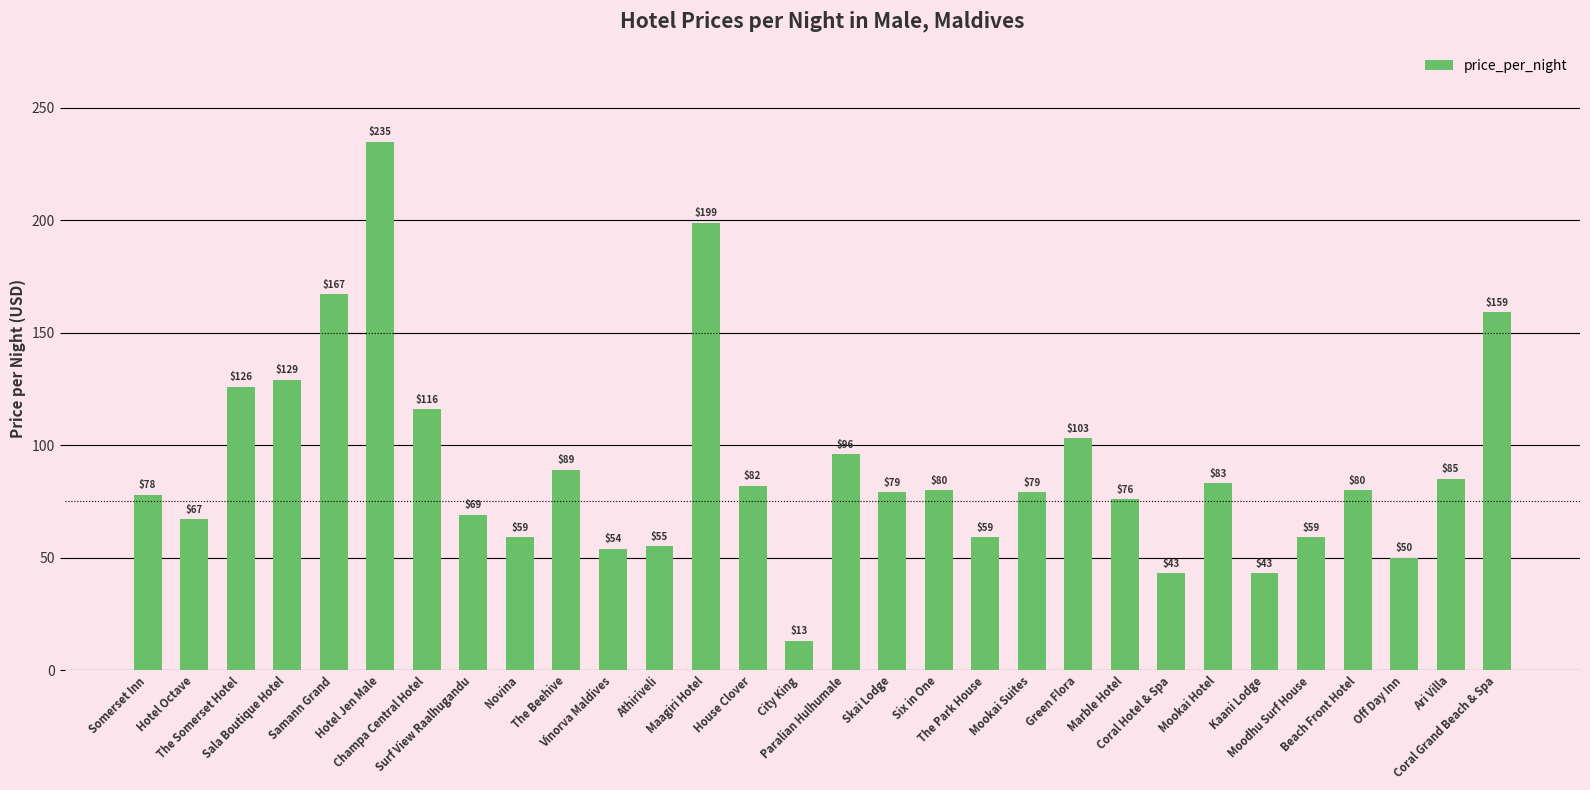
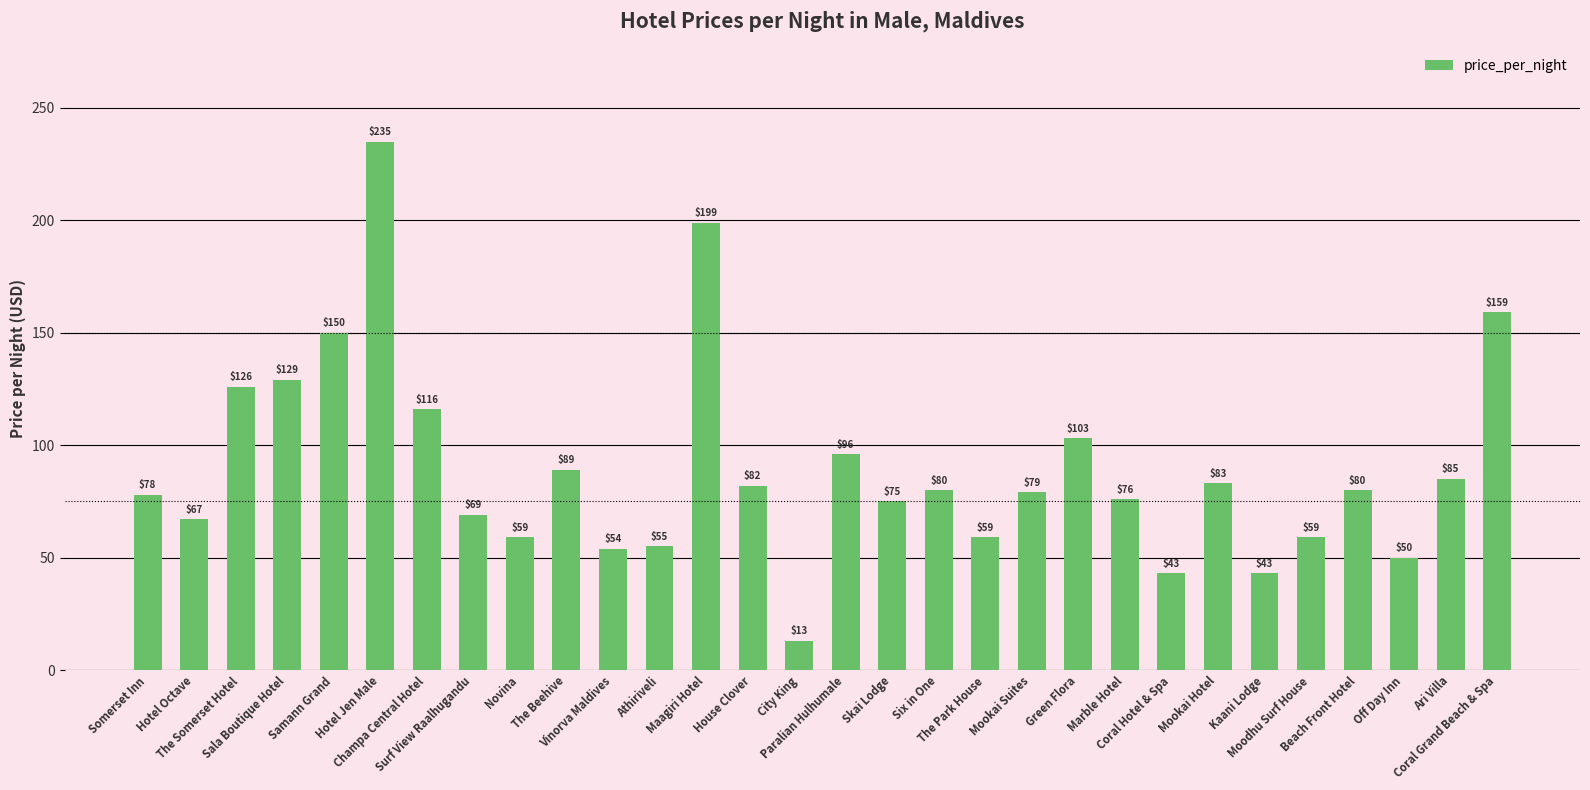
Samann Grand: $167 -> $150
Skai Lodge: $79 -> $75
